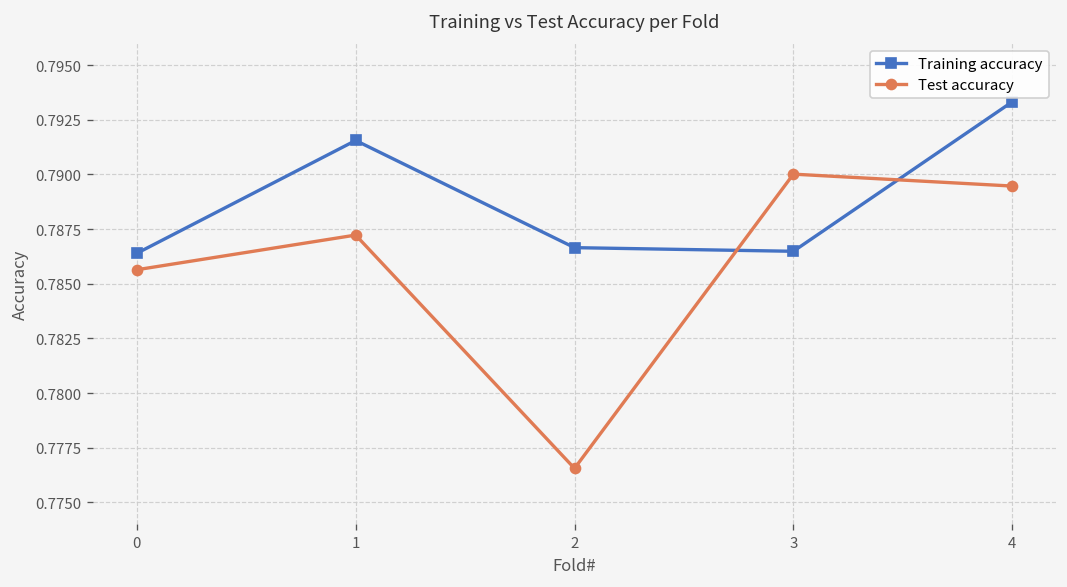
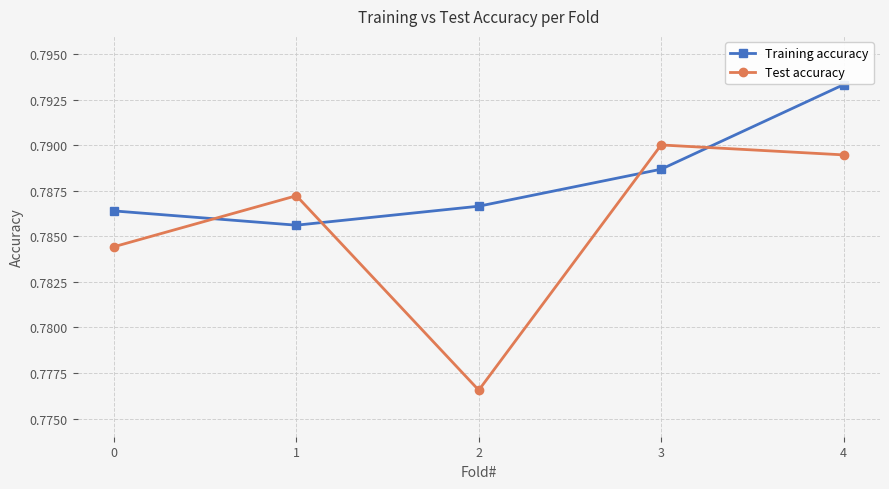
Test accuracy, 0: 0.7856 -> 0.7844
Training accuracy, 1: 0.7916 -> 0.7856
Training accuracy, 3: 0.7865 -> 0.7887
